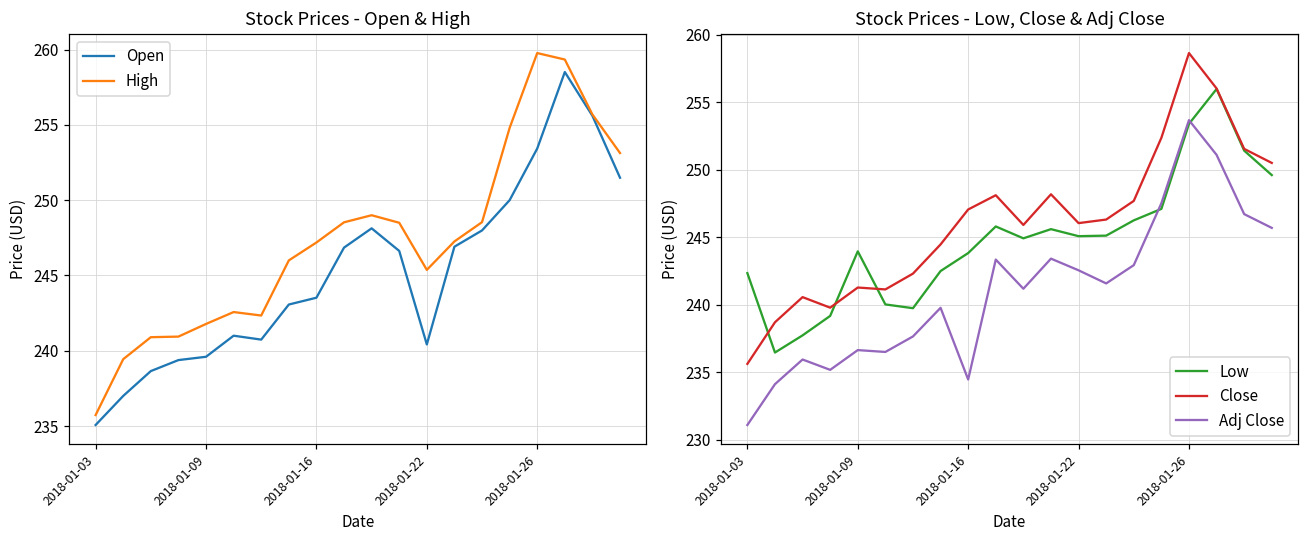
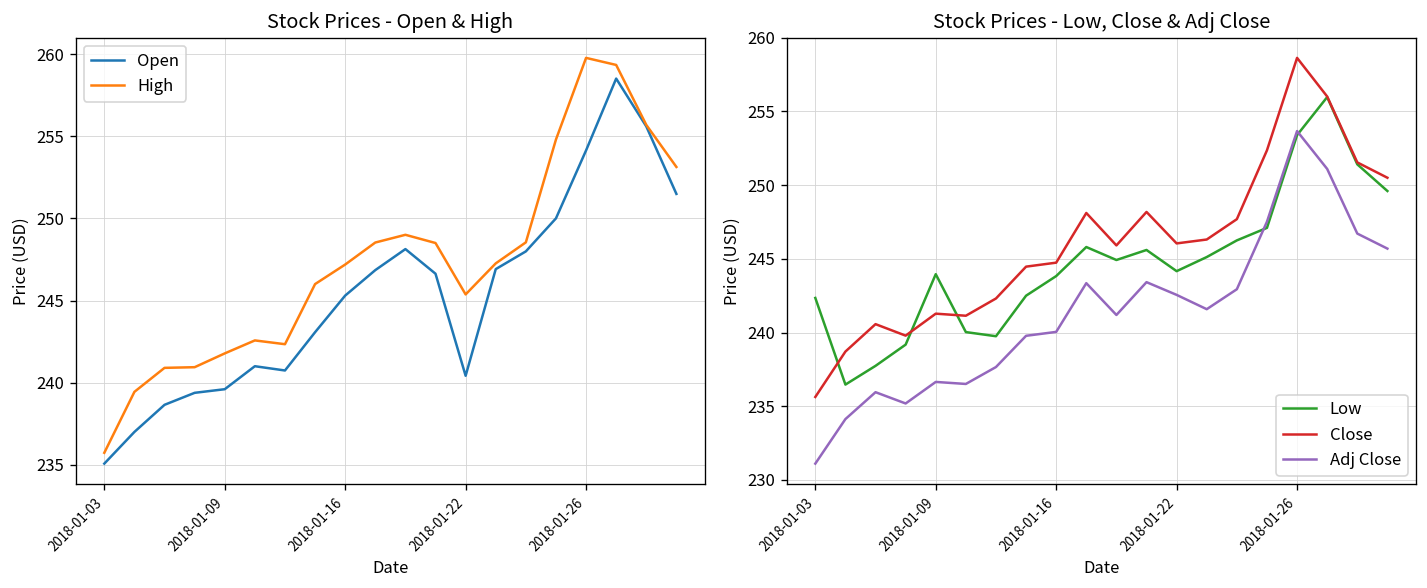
Stock Prices - Open & High, Open, 2018-01-16: 243.5 -> 245.3
Stock Prices - Open & High, Open, 2018-01-26: 253.4 -> 254.1
Stock Prices - Low, Close & Adj Close, Close, 2018-01-16: 247.1 -> 244.7
Stock Prices - Low, Close & Adj Close, Adj Close, 2018-01-16: 234.5 -> 240.0
Stock Prices - Low, Close & Adj Close, Low, 2018-01-22: 245.1 -> 244.2
